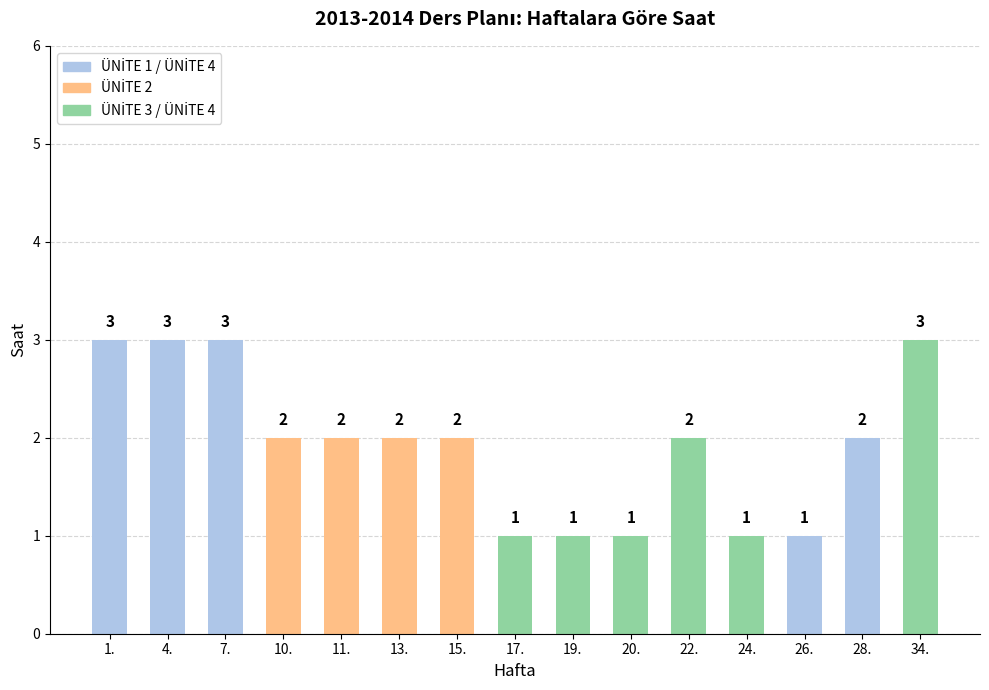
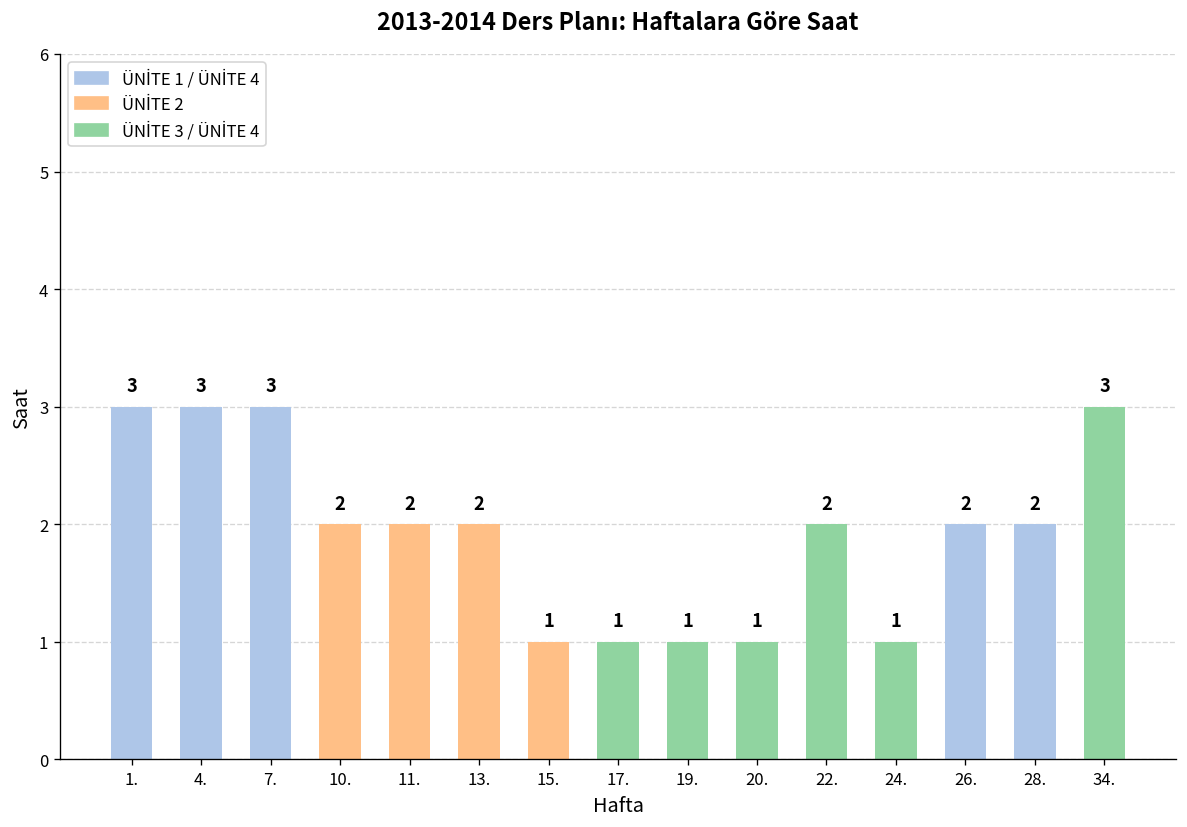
15.: 2 -> 1
26.: 1 -> 2
